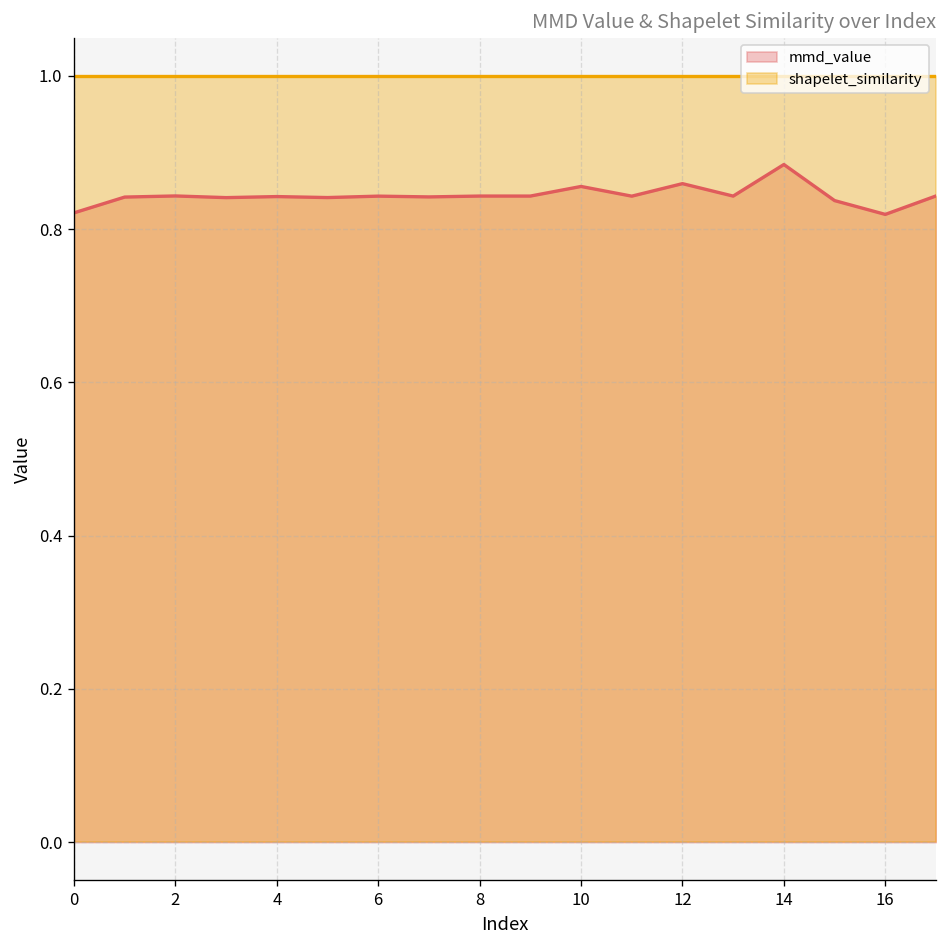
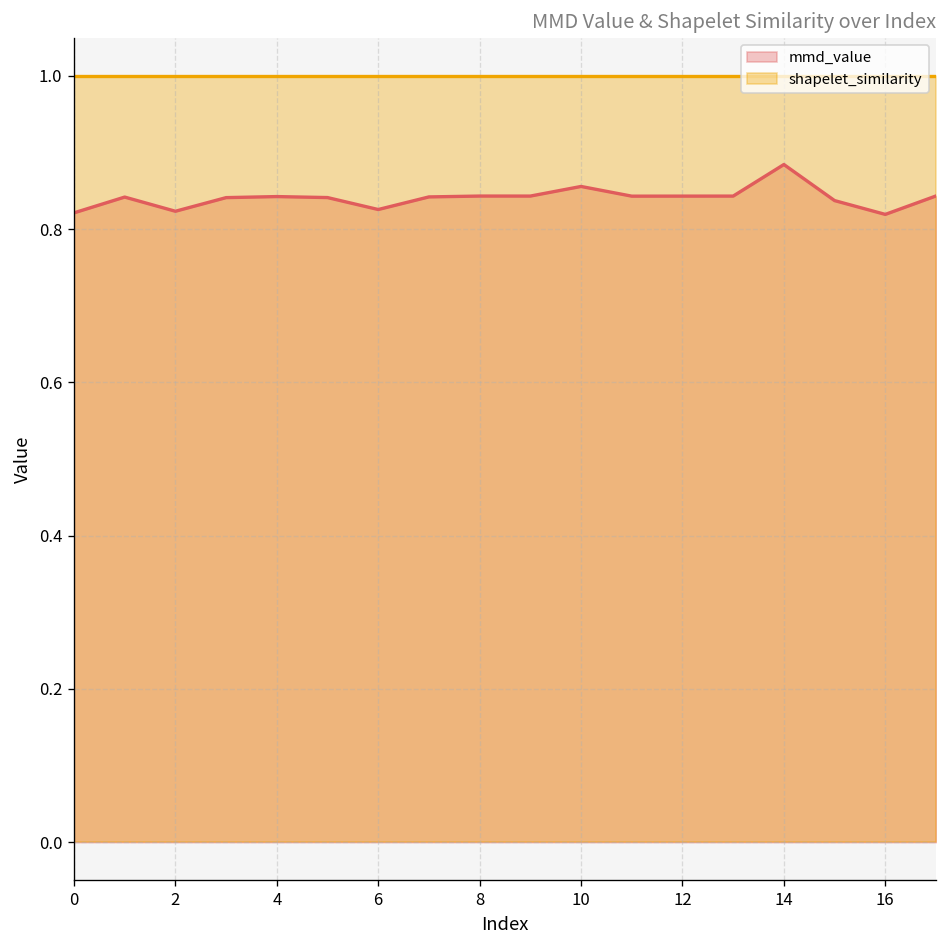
mmd_value, 2: 0.84 -> 0.82
mmd_value, 6: 0.84 -> 0.83
mmd_value, 12: 0.86 -> 0.84
